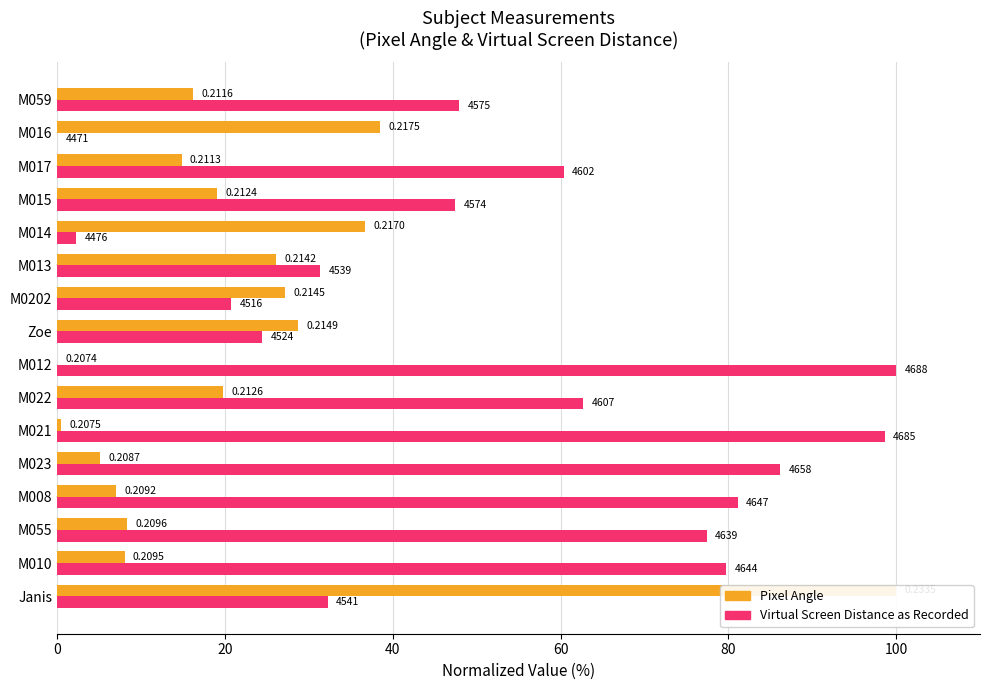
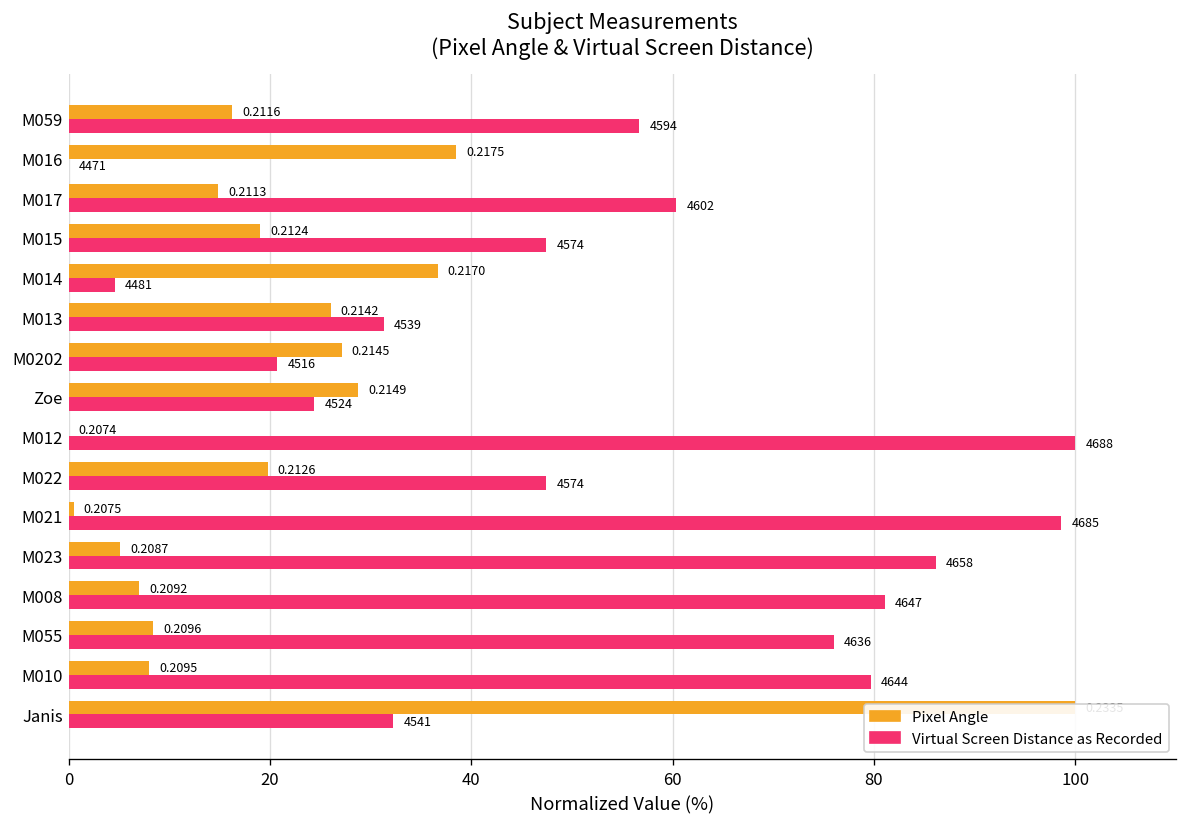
Virtual Screen Distance as Recorded, M059: 4575 -> 4594
Virtual Screen Distance as Recorded, M014: 4476 -> 4481
Virtual Screen Distance as Recorded, M022: 4607 -> 4574
Virtual Screen Distance as Recorded, M055: 4639 -> 4636
